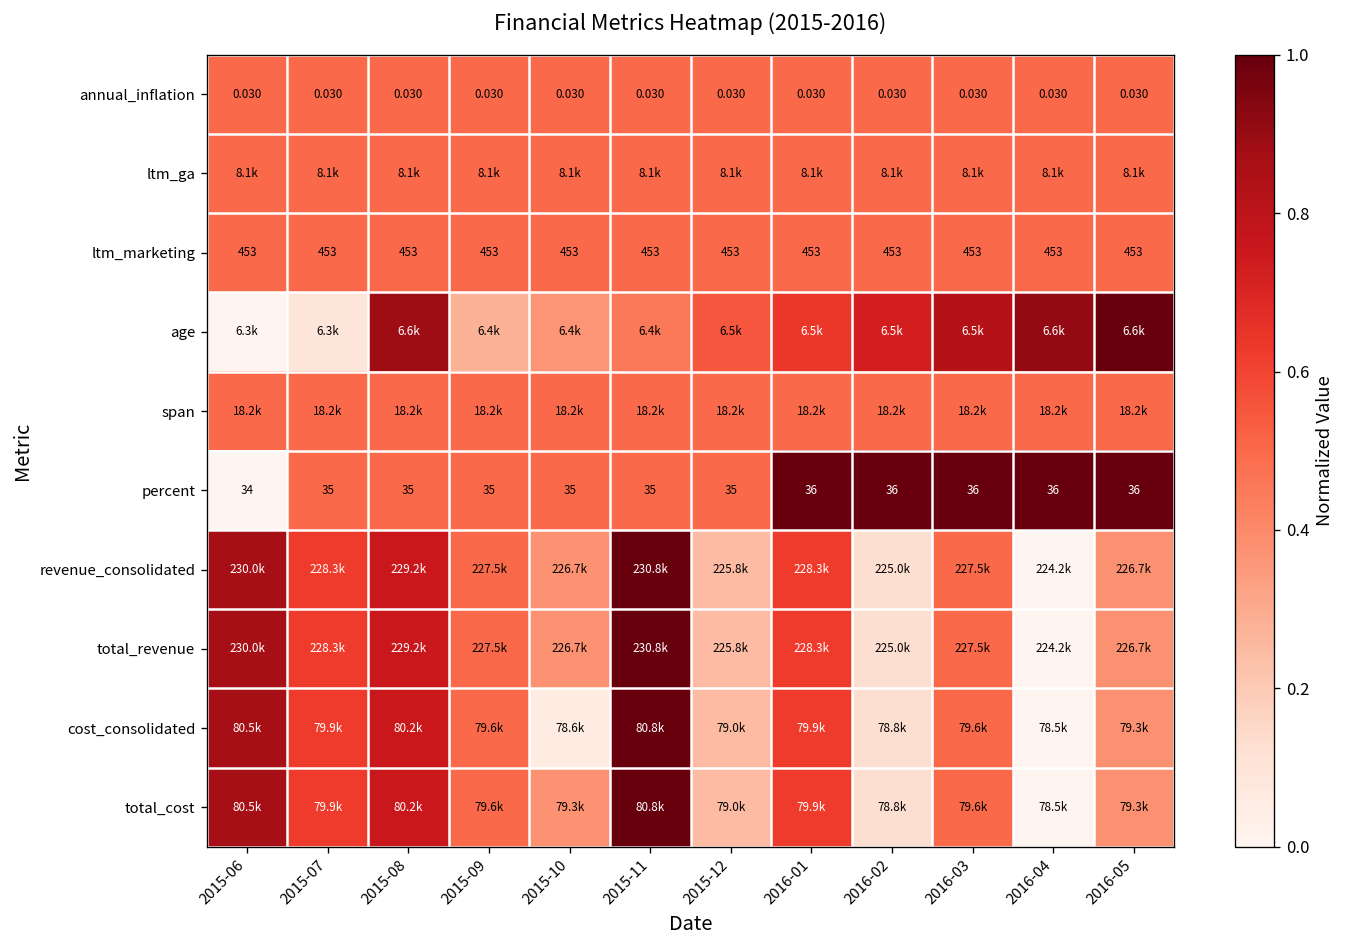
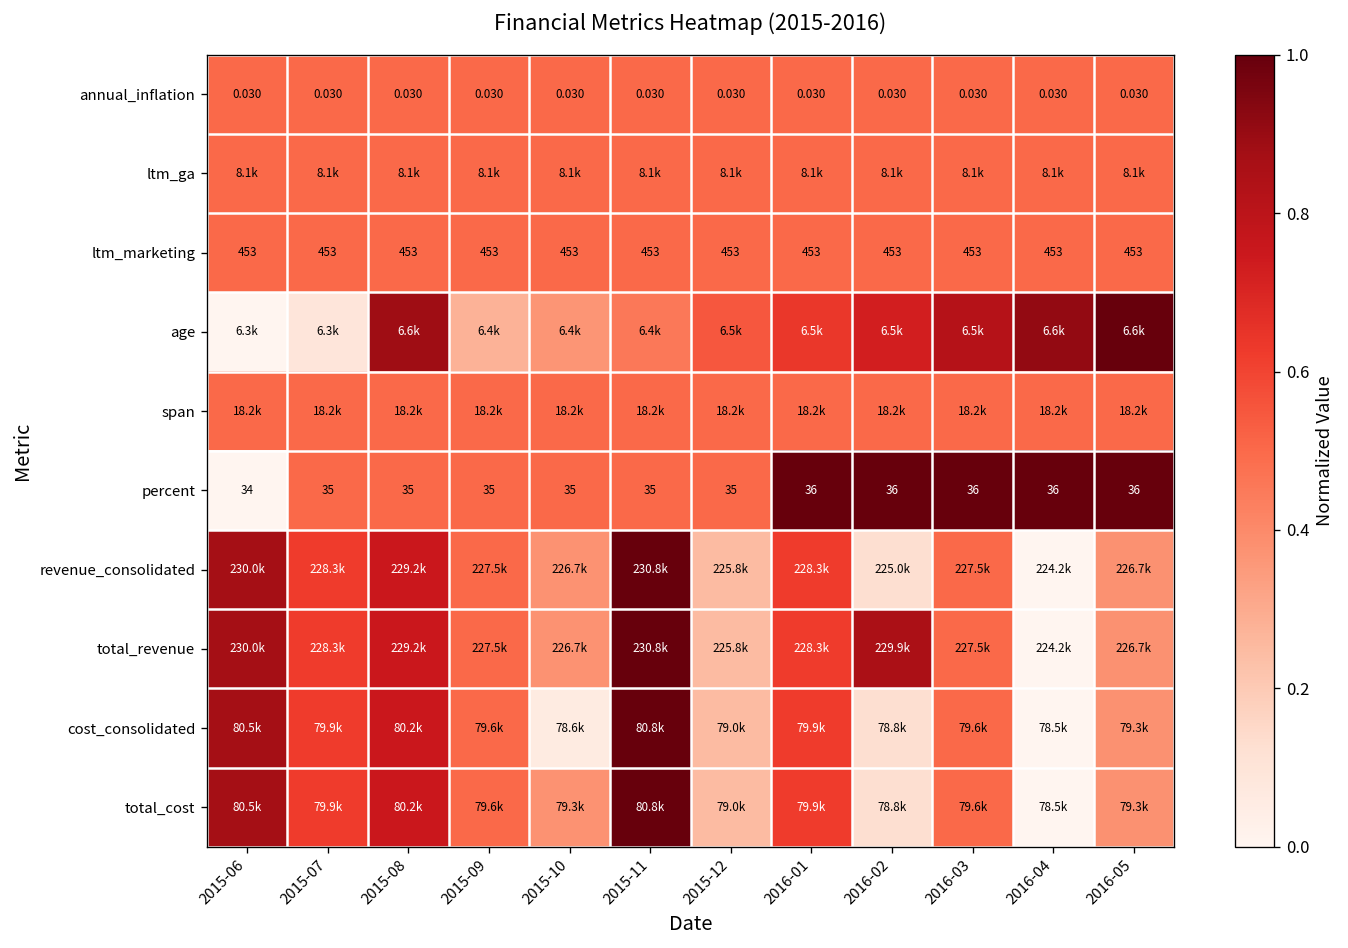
total_revenue, 2016-02: 225.0k -> 229.9k
